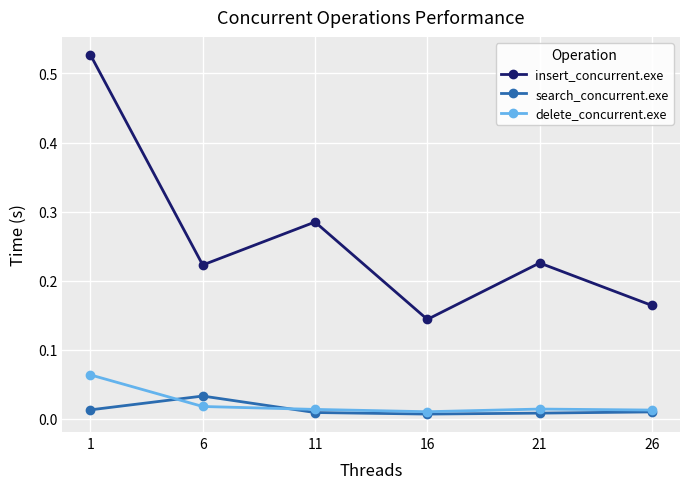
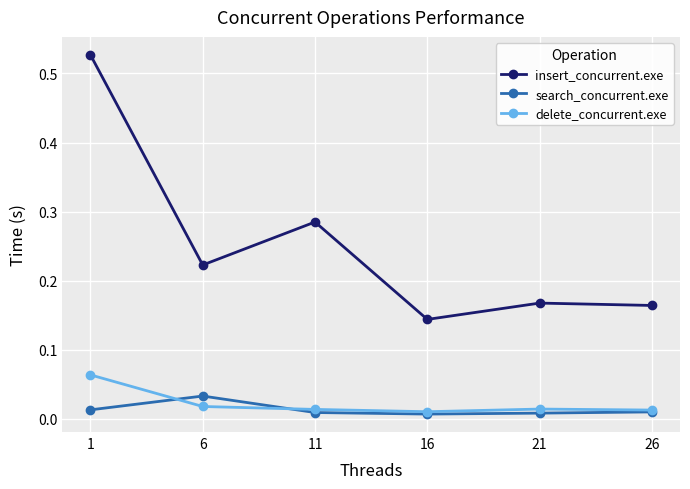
insert_concurrent.exe, 21: 0.23 -> 0.17
